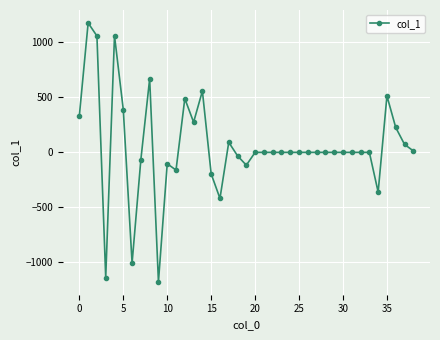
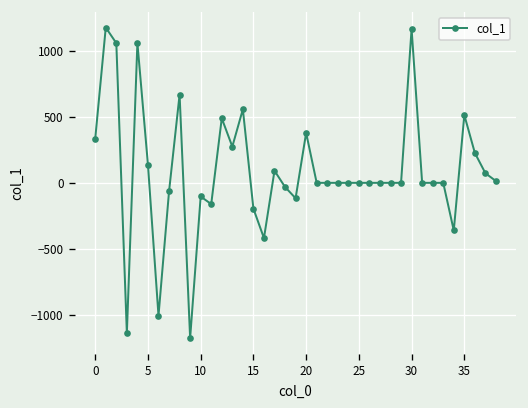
5: 390 -> 140
20: 0 -> 380
30: 0 -> 1170
